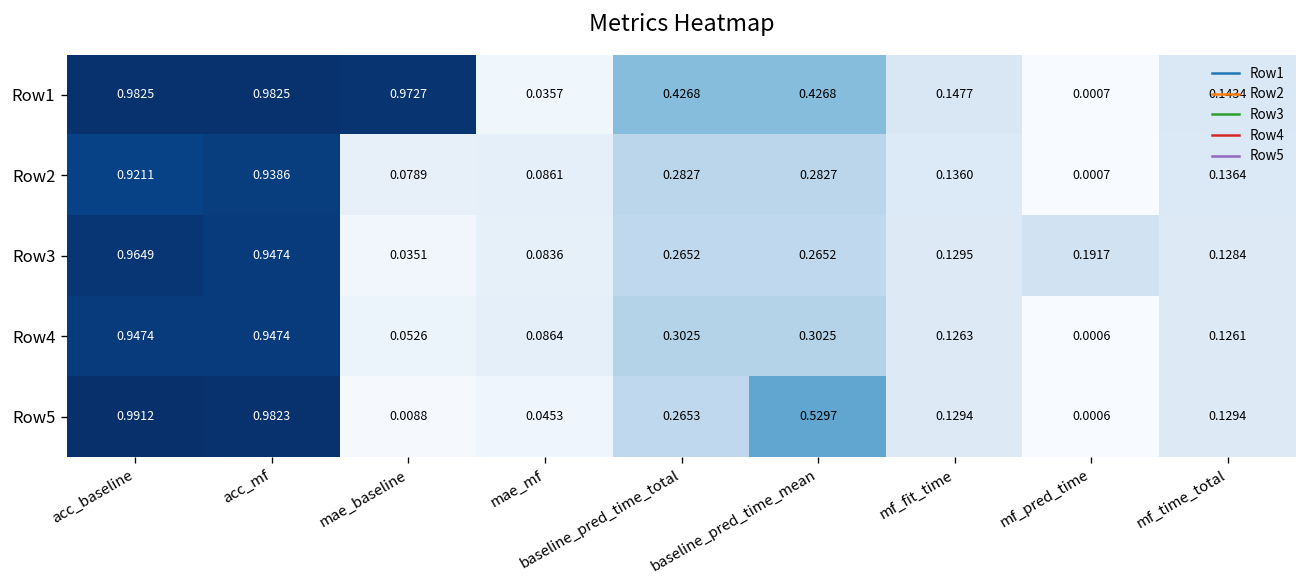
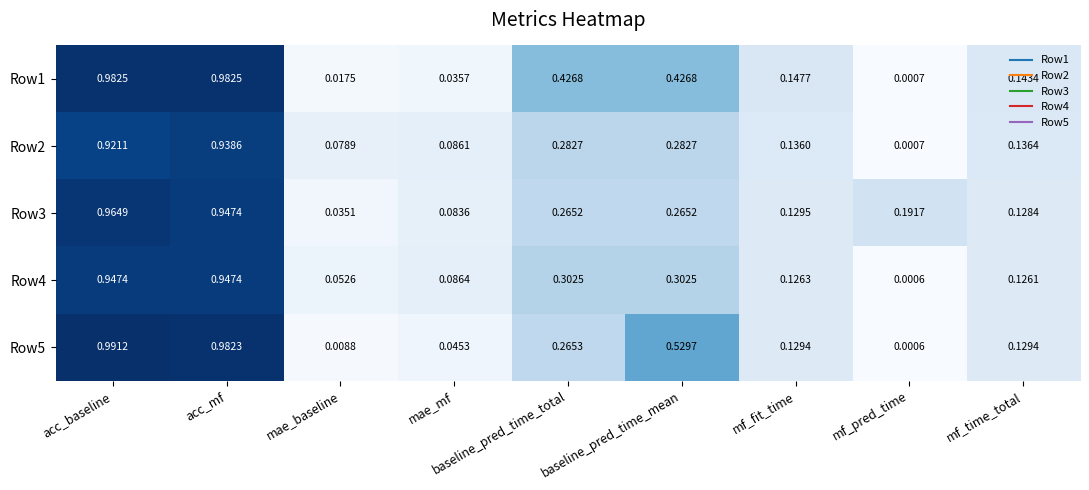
Row1, mae_baseline: 0.9727 -> 0.0175
